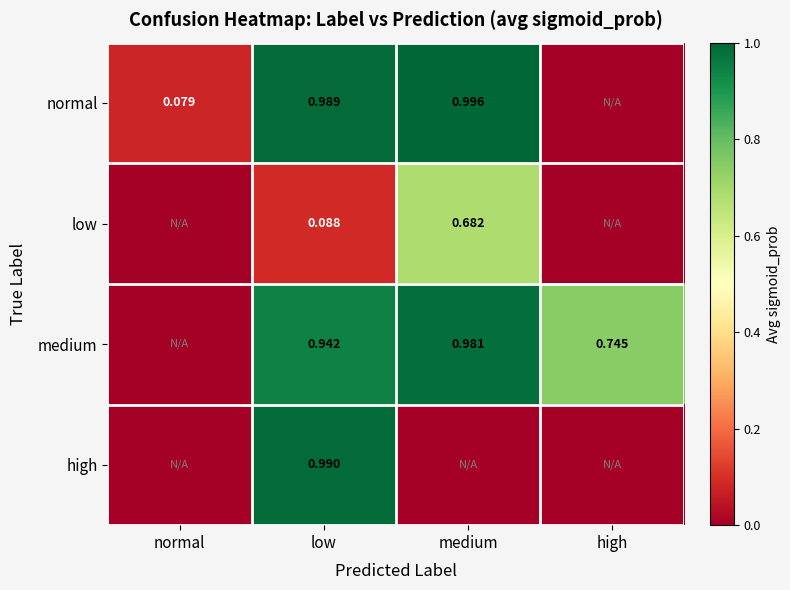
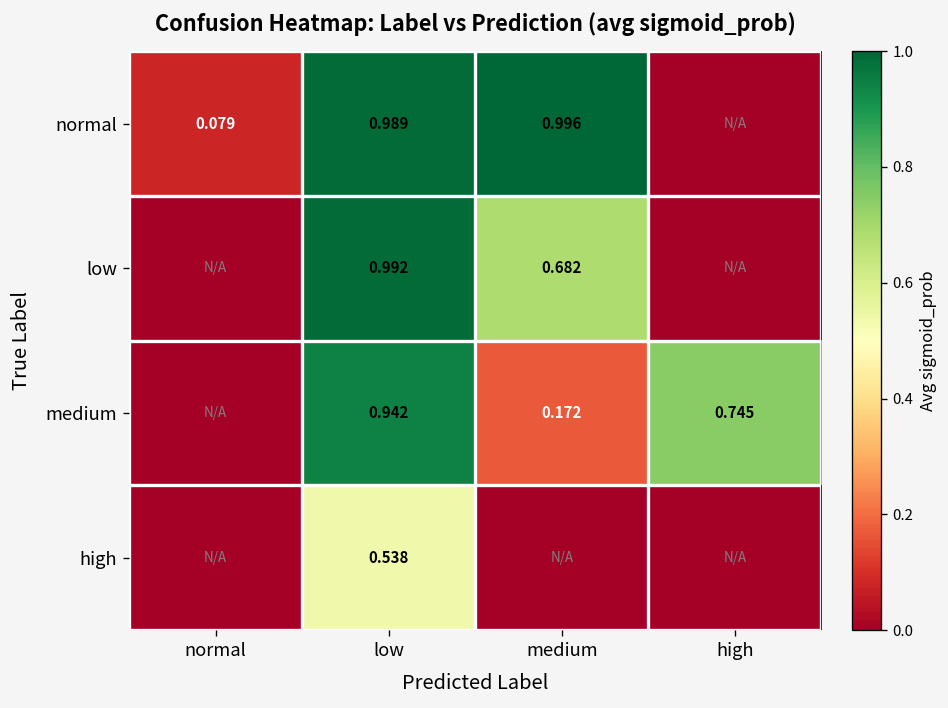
low, low: 0.088 -> 0.992
medium, medium: 0.981 -> 0.172
high, low: 0.990 -> 0.538
